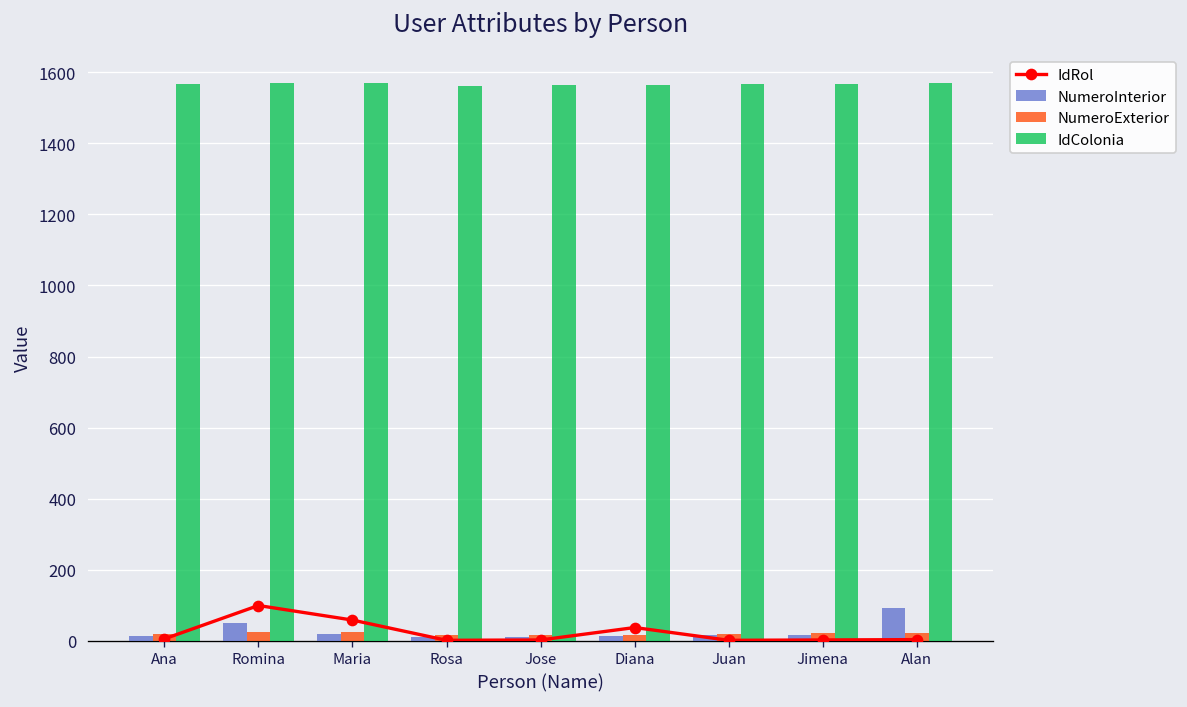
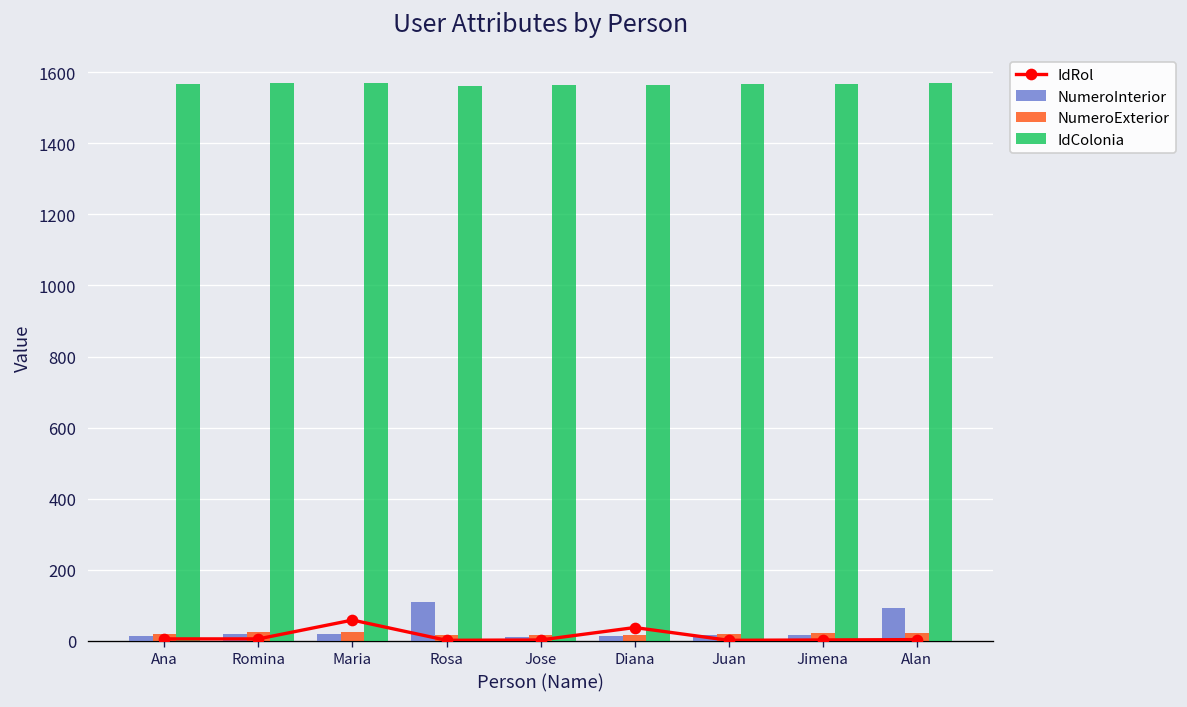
NumeroInterior, Romina: 50 -> 20
IdRol, Romina: 100 -> 10
NumeroInterior, Rosa: 10 -> 110
